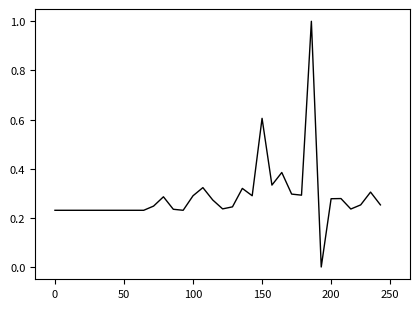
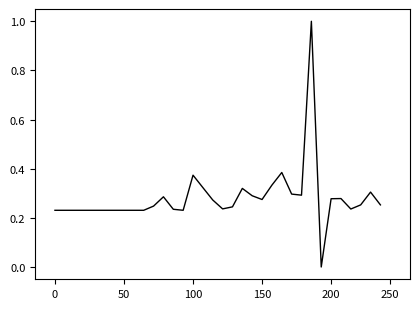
100: 0.29 -> 0.37
150: 0.61 -> 0.27
